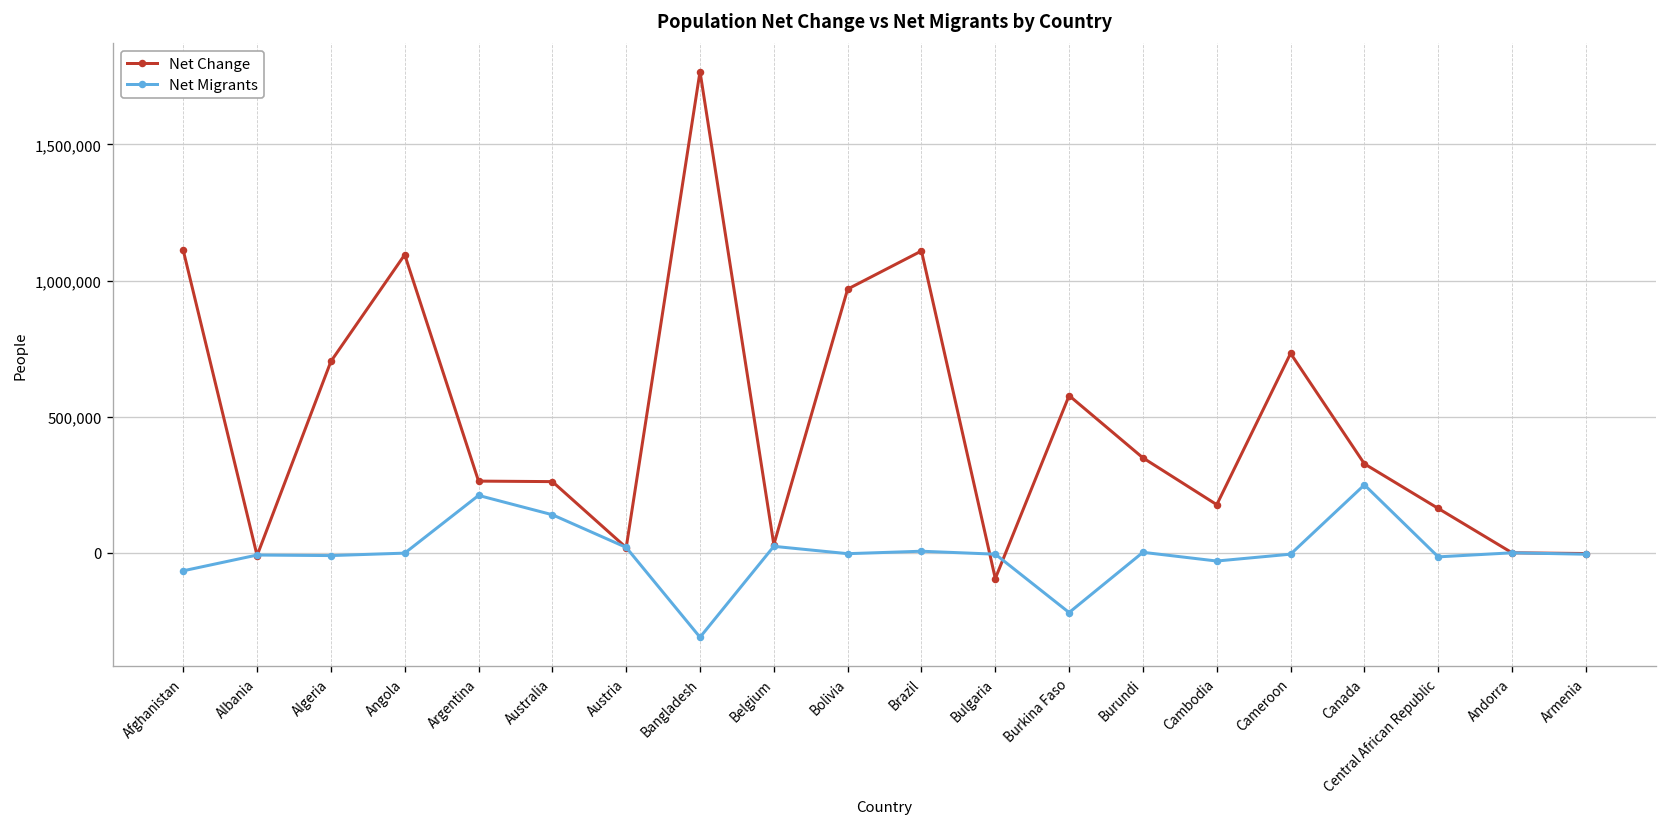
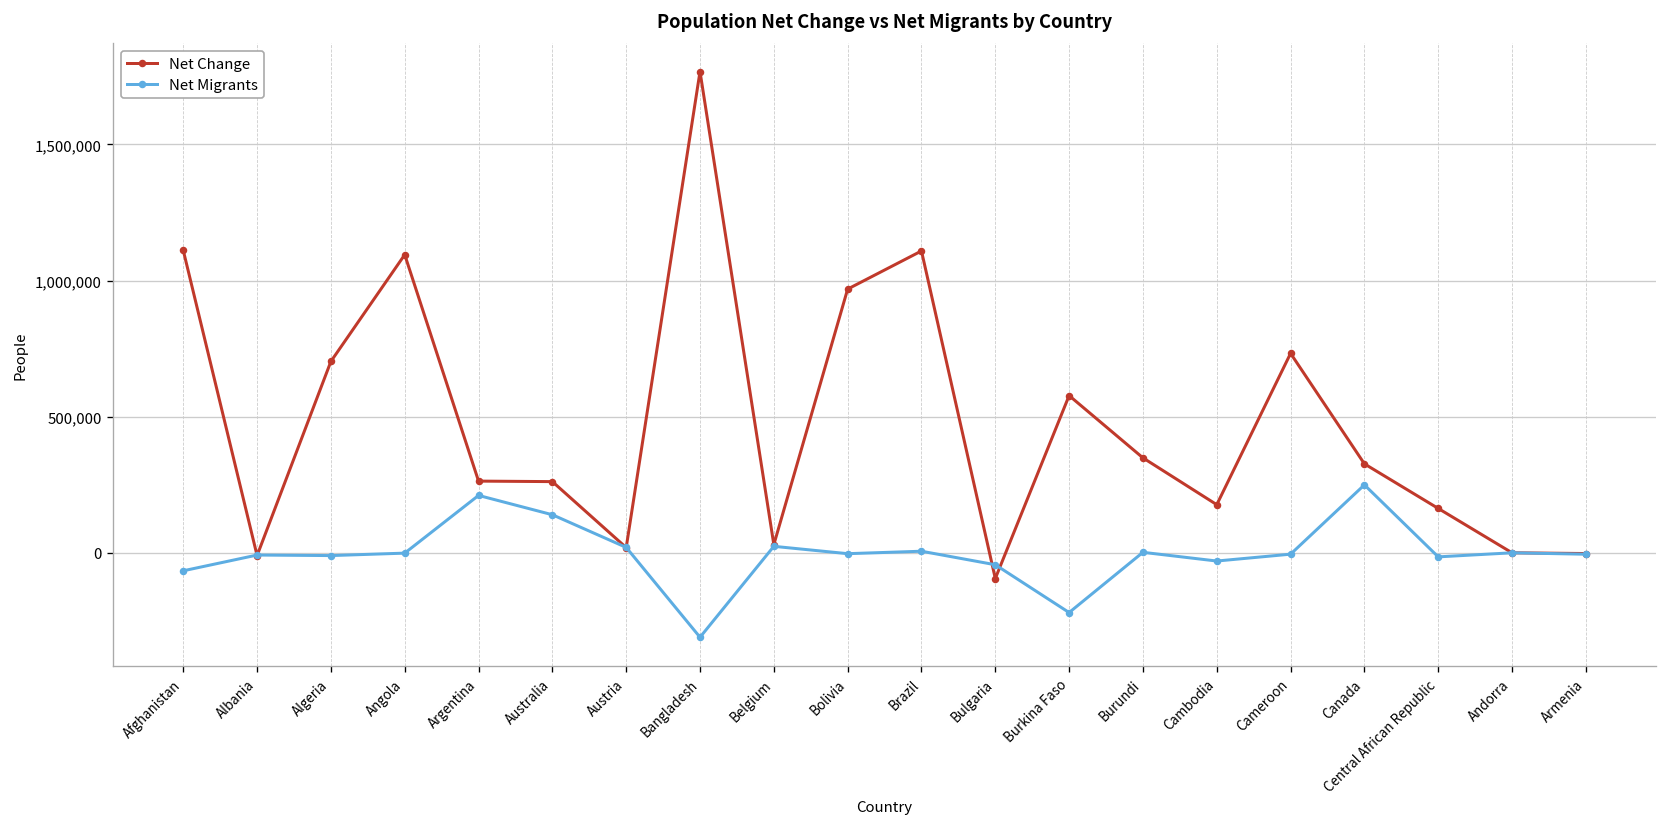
Net Migrants, Bulgaria: 0 -> -40,000
